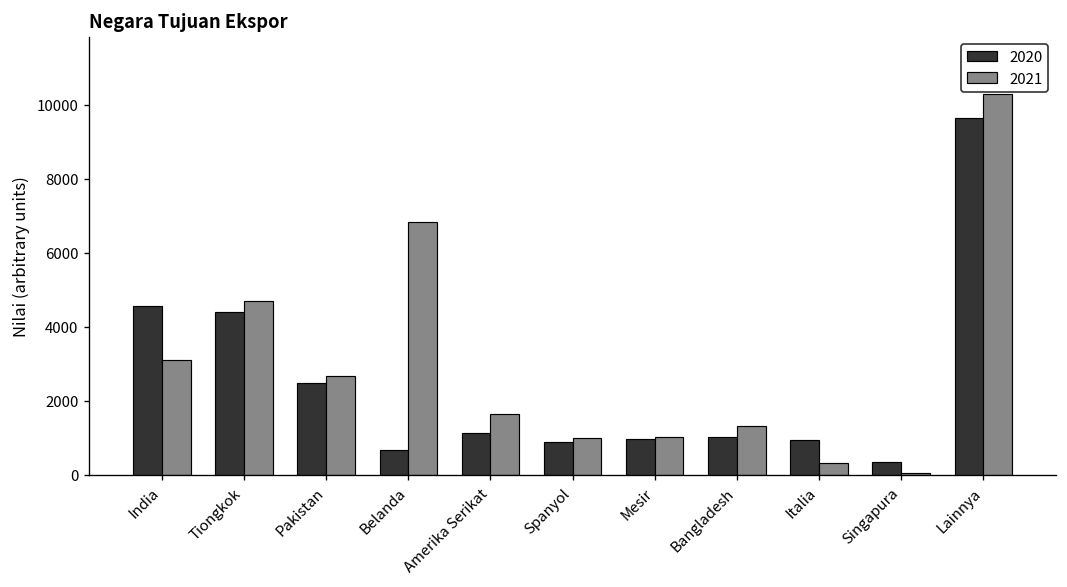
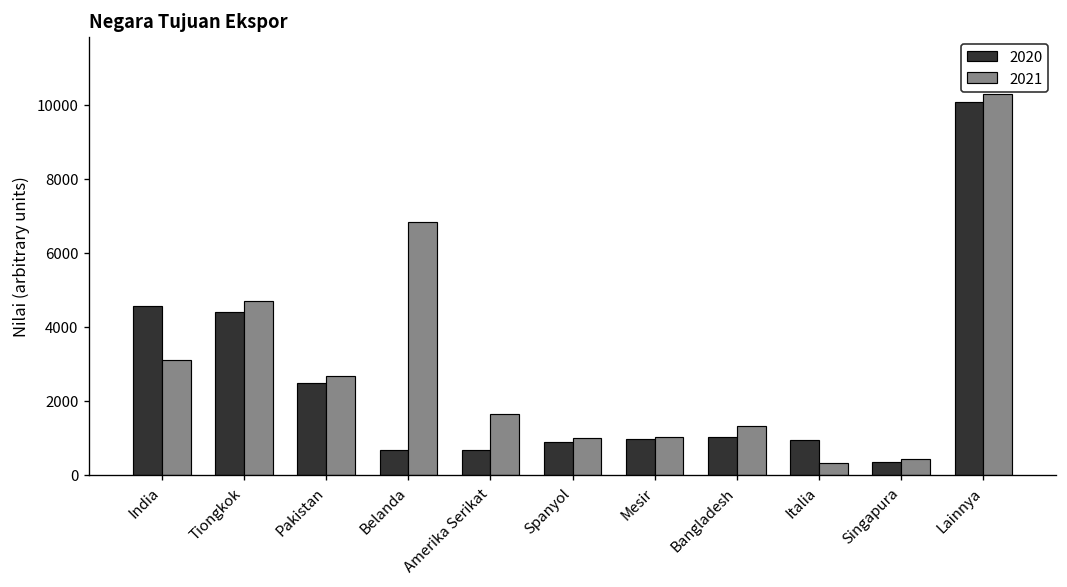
2020, Amerika Serikat: 1100 -> 700
2021, Singapura: 100 -> 400
2020, Lainnya: 9600 -> 10100
